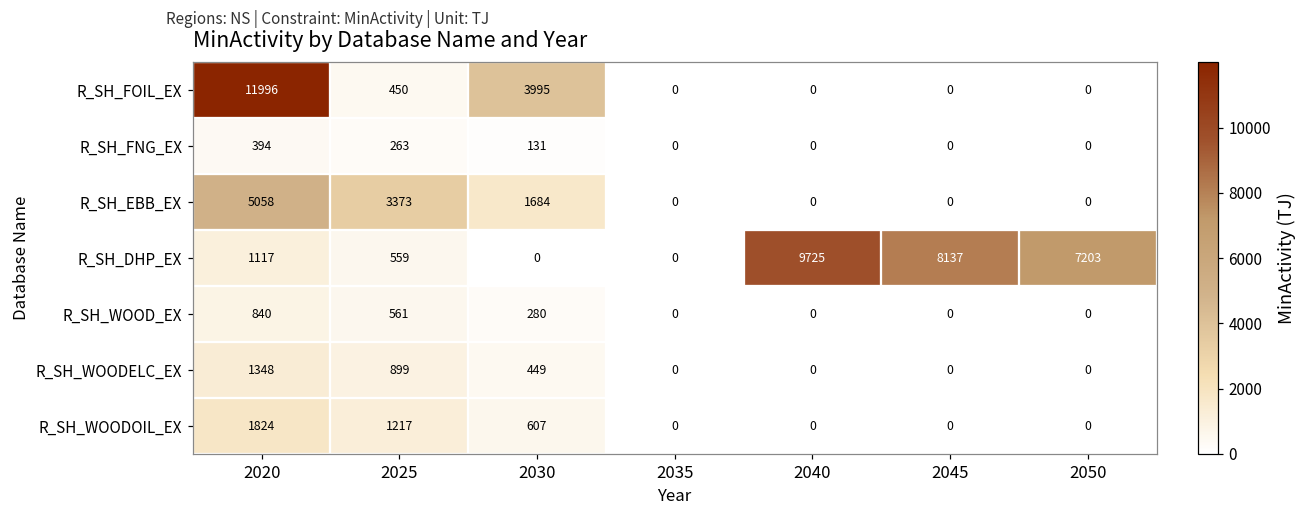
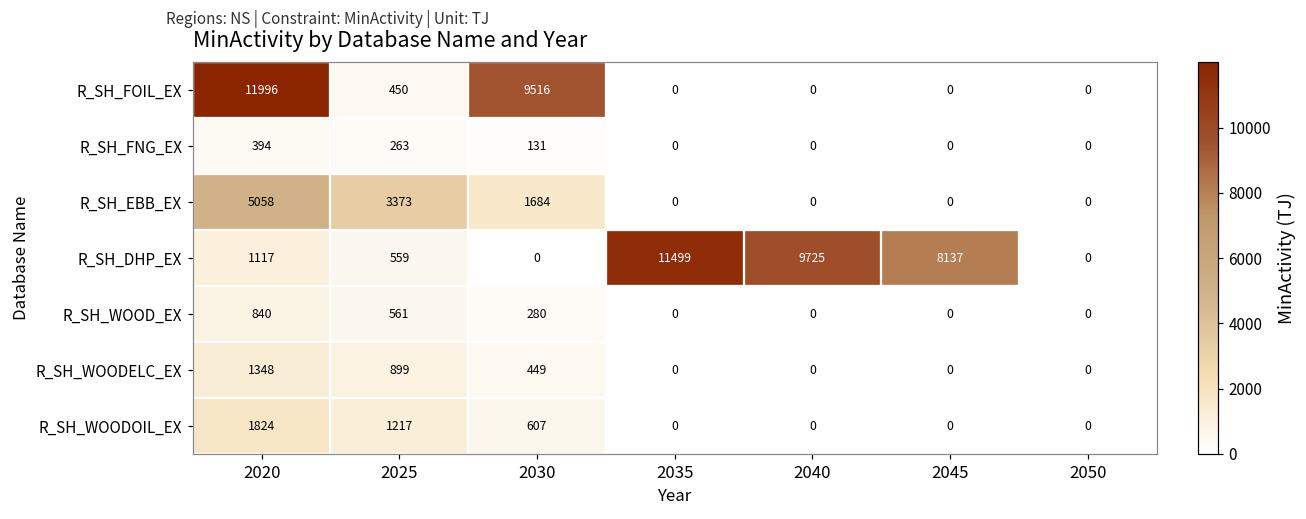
R_SH_FOIL_EX, 2030: 3995 -> 9516
R_SH_DHP_EX, 2035: 0 -> 11499
R_SH_DHP_EX, 2050: 7203 -> 0
